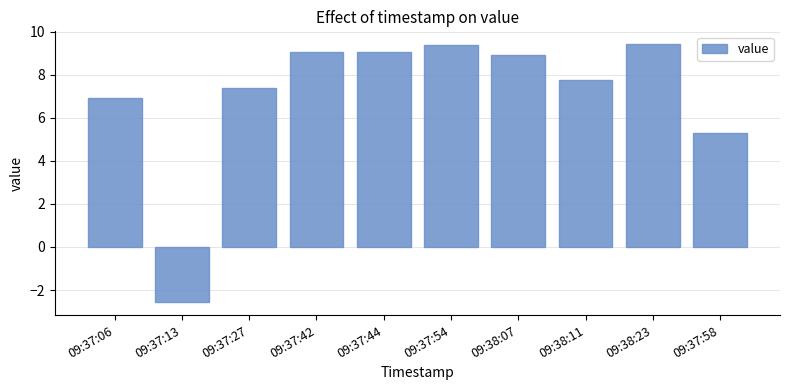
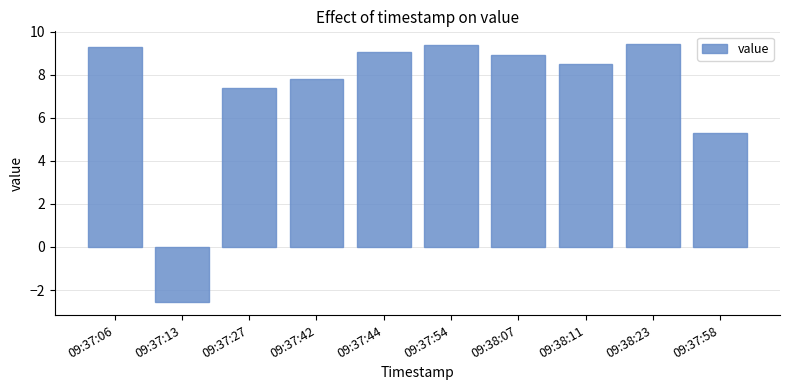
09:37:06: 6.9 -> 9.3
09:37:42: 9.1 -> 7.8
09:38:11: 7.8 -> 8.5
